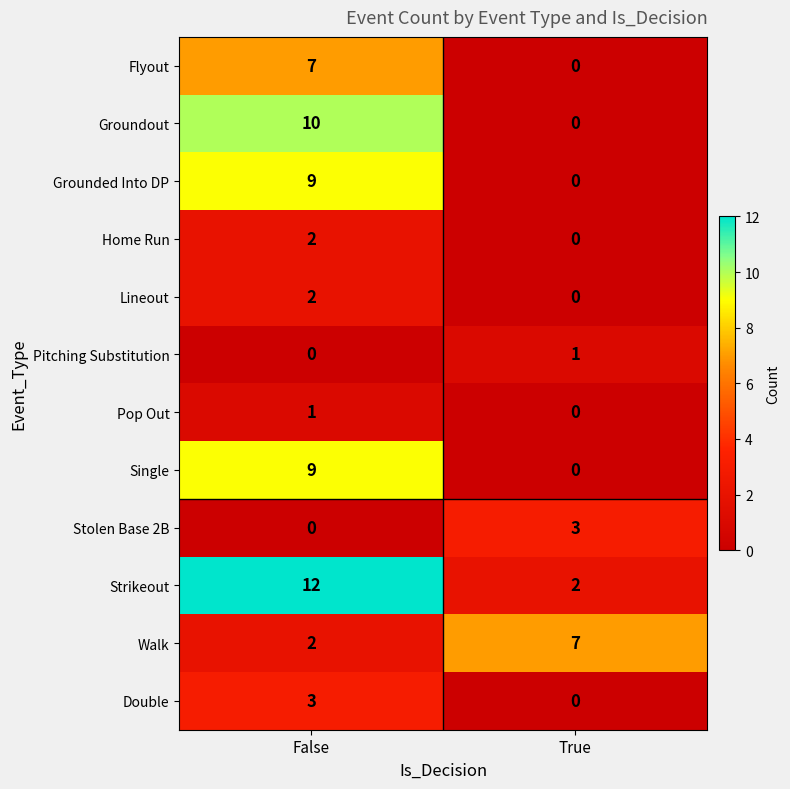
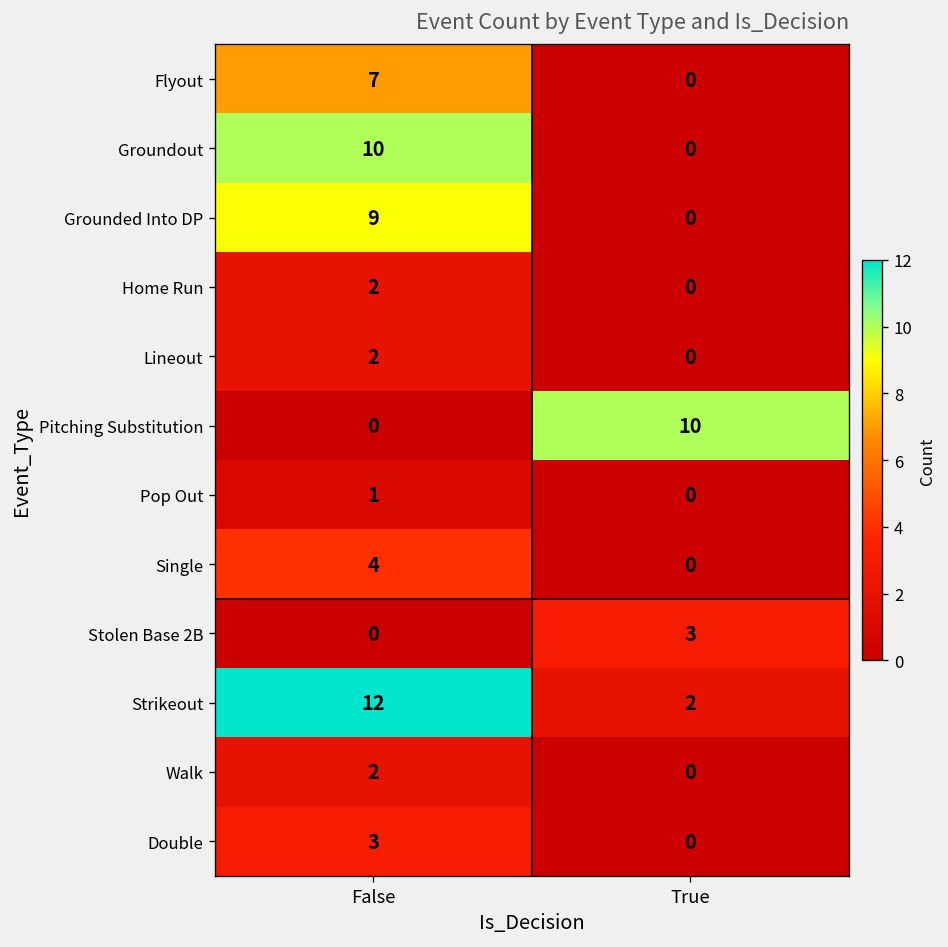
Pitching Substitution, True: 1 -> 10
Single, False: 9 -> 4
Walk, True: 7 -> 0
